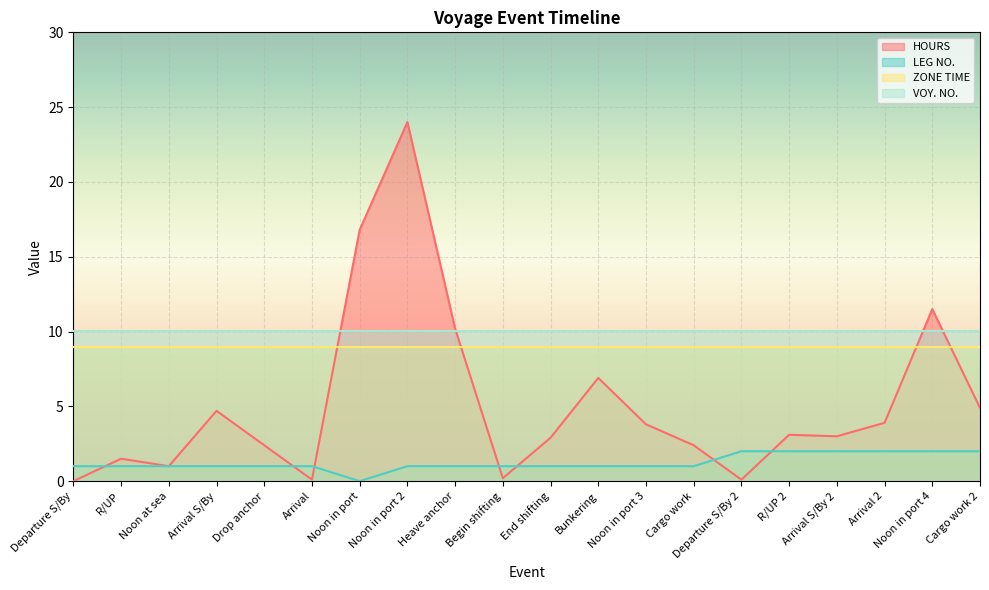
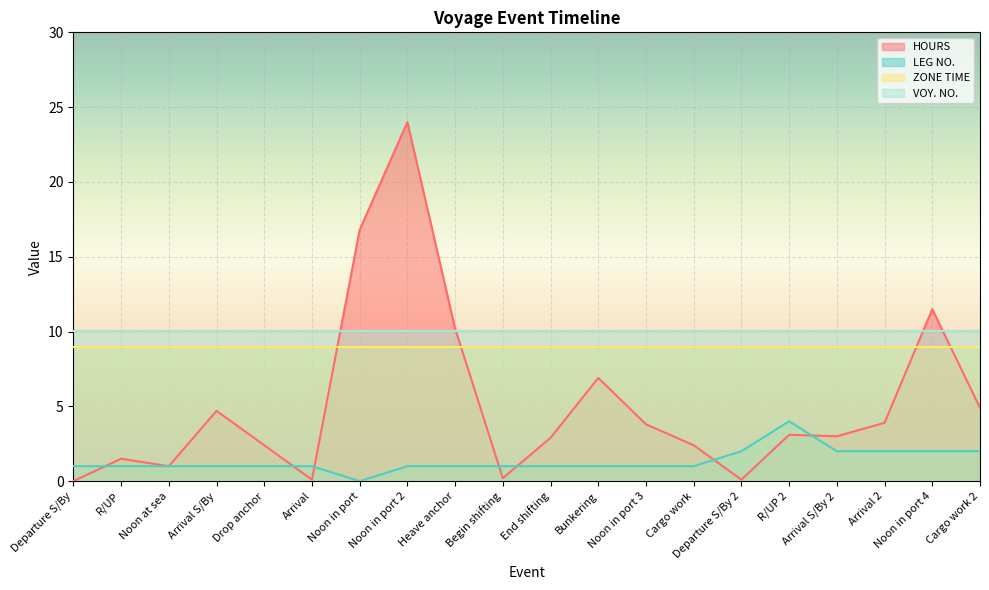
LEG NO., R/UP 2: 2 -> 4
